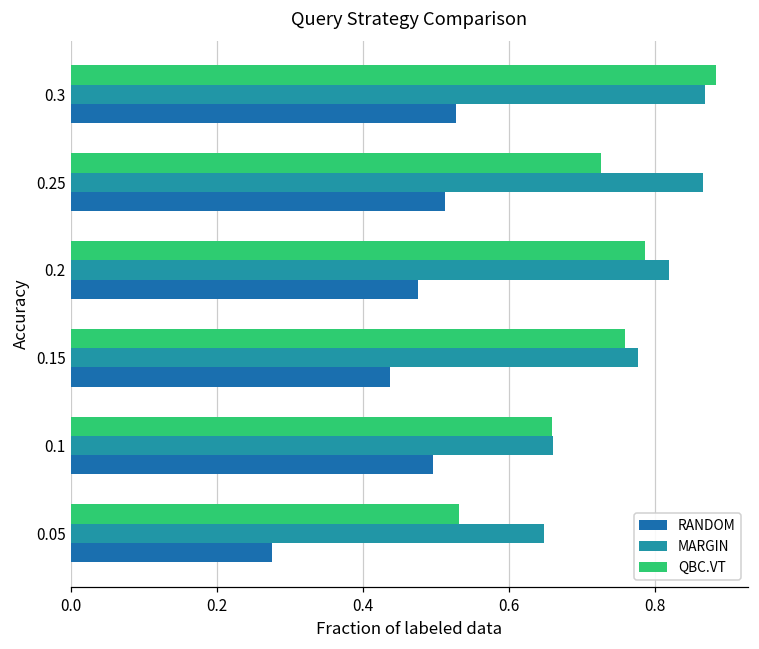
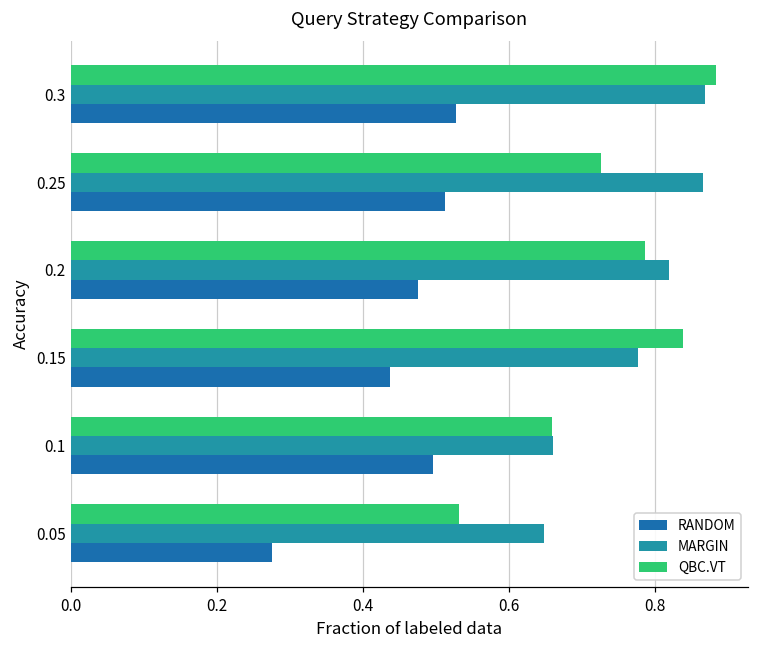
QBC.VT, 0.15: 0.76 -> 0.84
